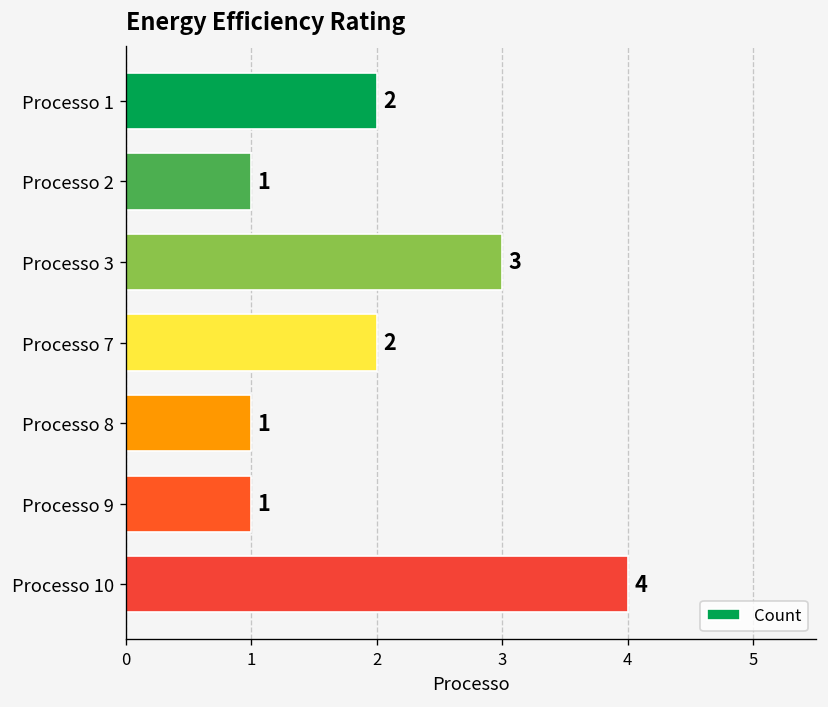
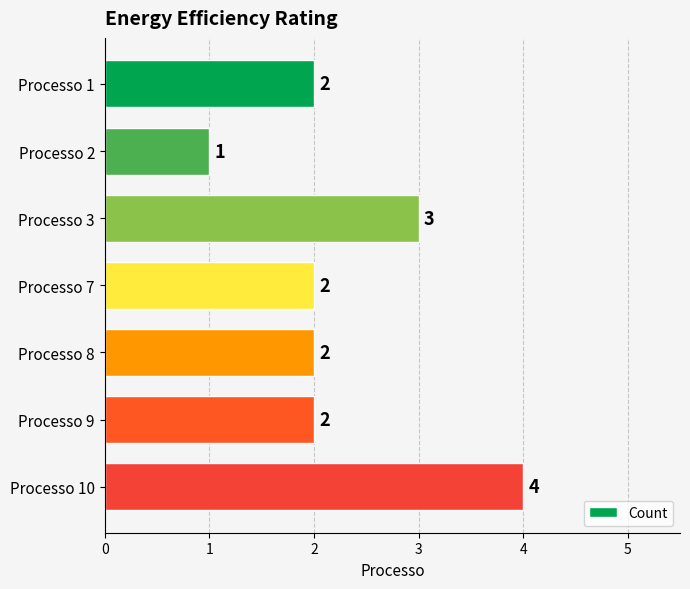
Processo 8: 1 -> 2
Processo 9: 1 -> 2
